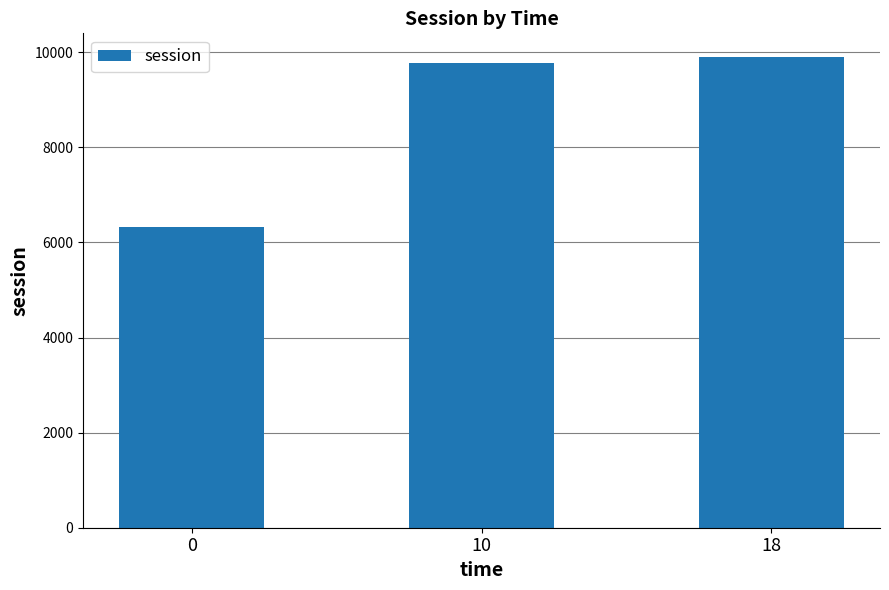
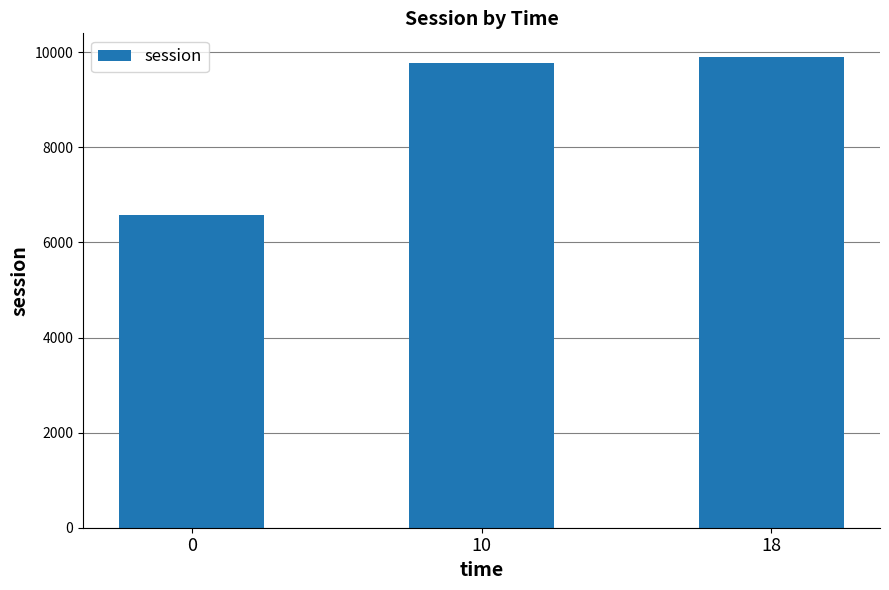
0: 6300 -> 6600
